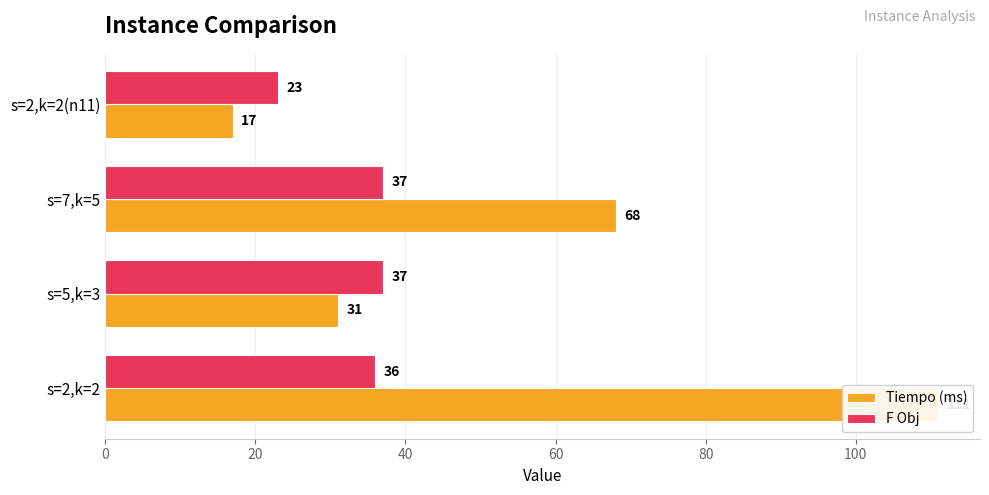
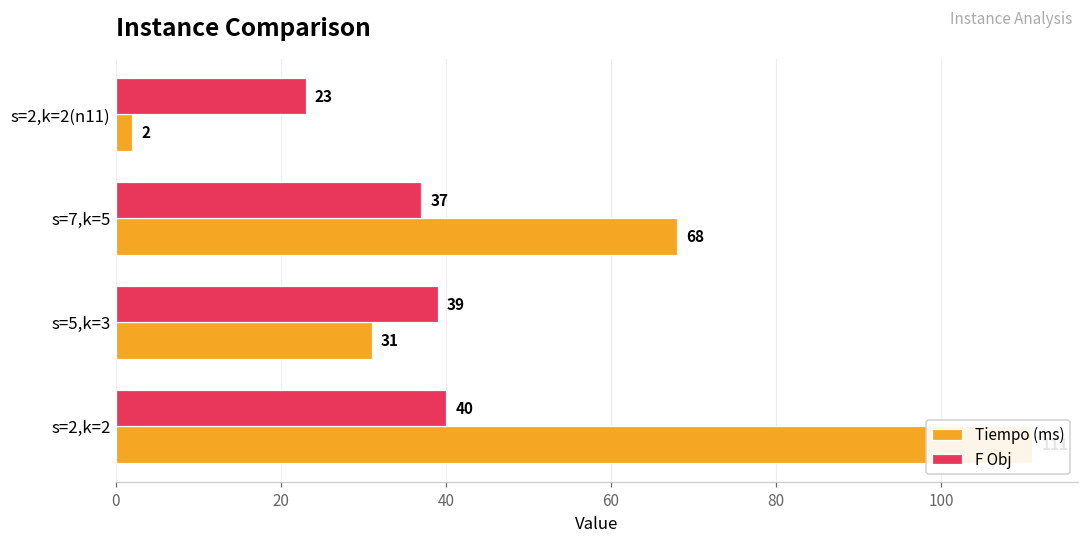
Tiempo (ms), s=2,k=2(n11): 17 -> 2
F Obj, s=5,k=3: 37 -> 39
F Obj, s=2,k=2: 36 -> 40
